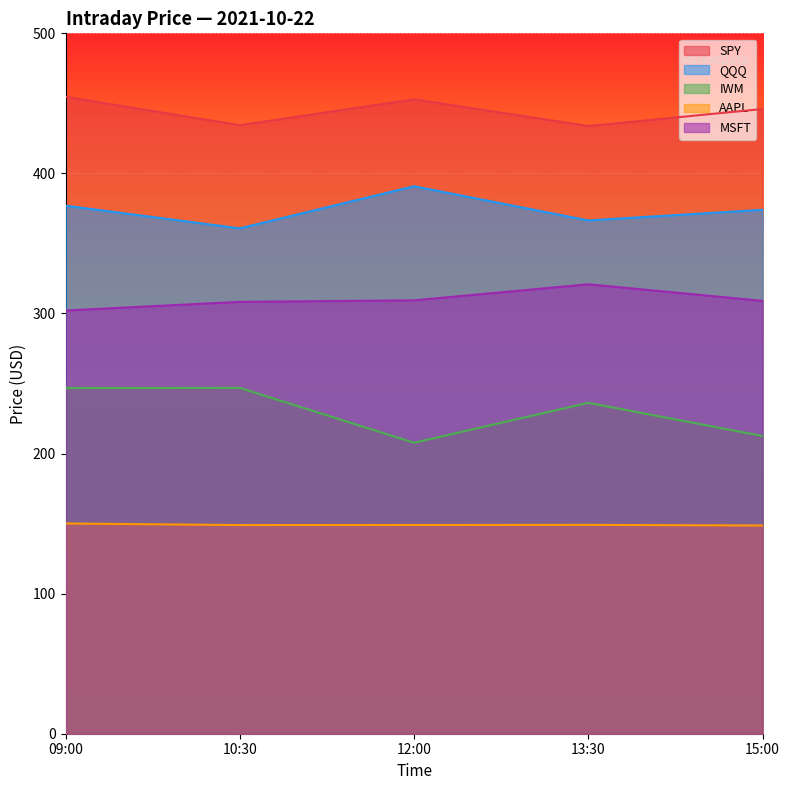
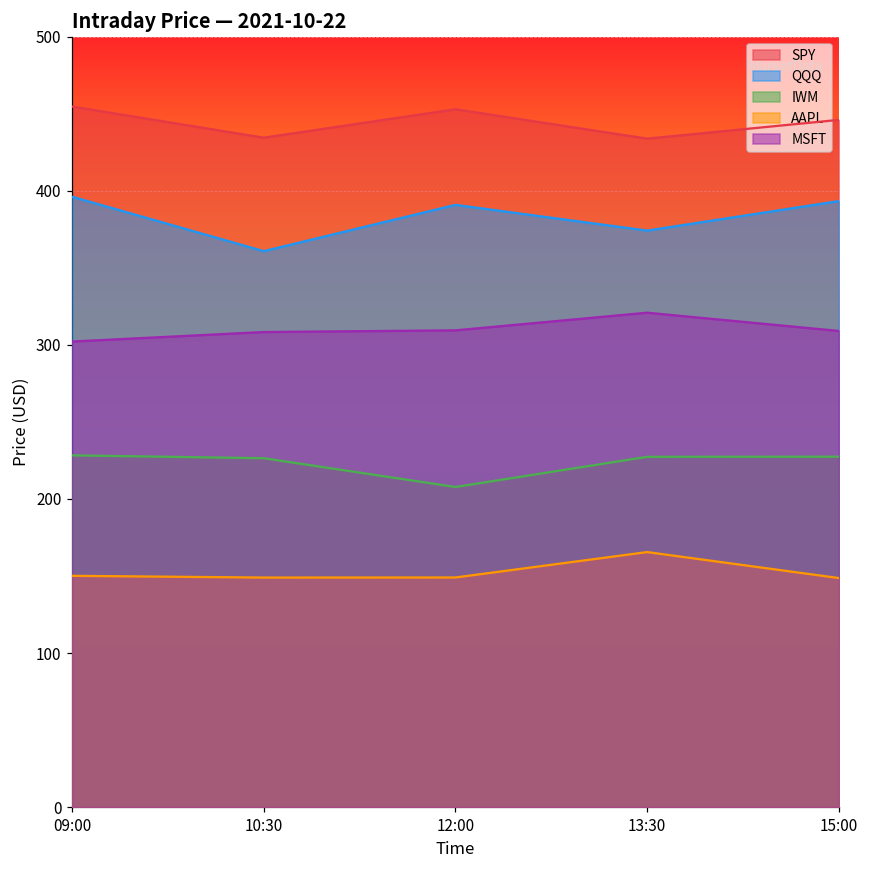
QQQ, 09:00: 377 -> 396
IWM, 09:00: 247 -> 228
IWM, 10:30: 247 -> 226
QQQ, 13:30: 366 -> 374
IWM, 13:30: 236 -> 227
AAPL, 13:30: 149 -> 166
QQQ, 15:00: 374 -> 393
IWM, 15:00: 213 -> 227
